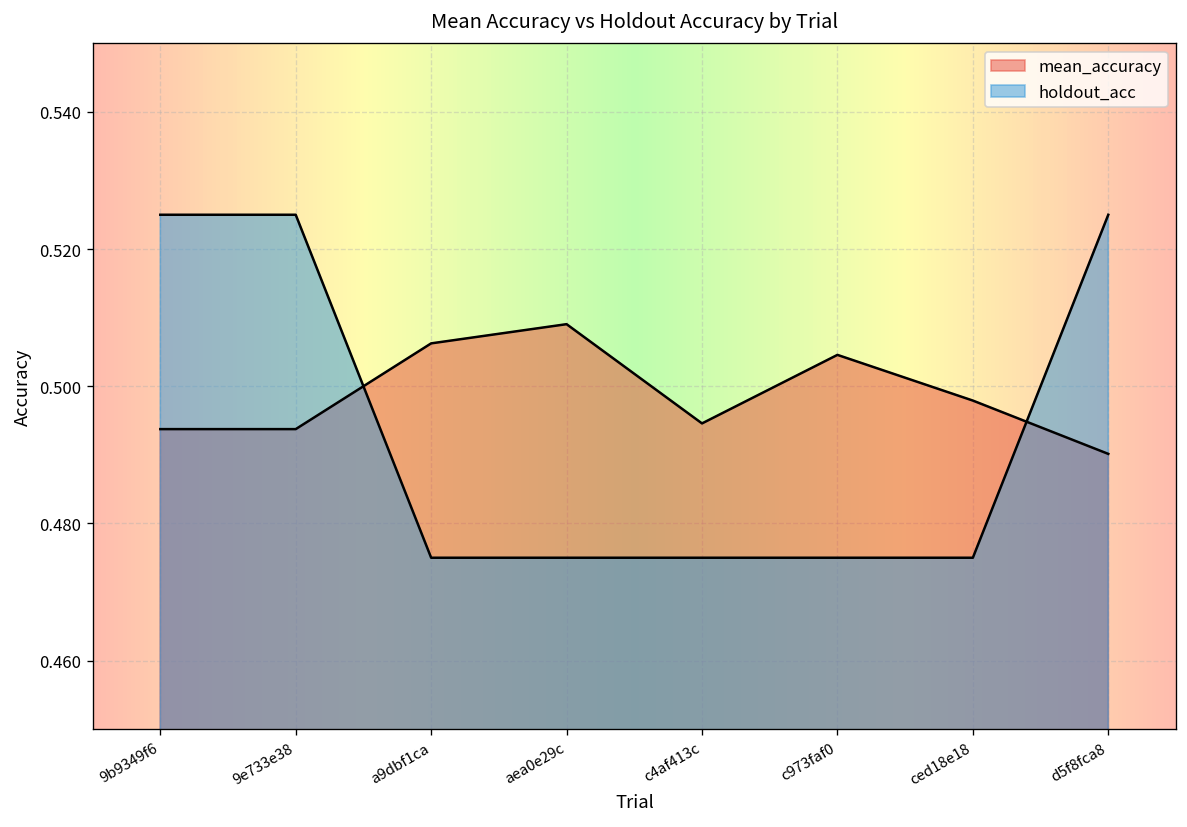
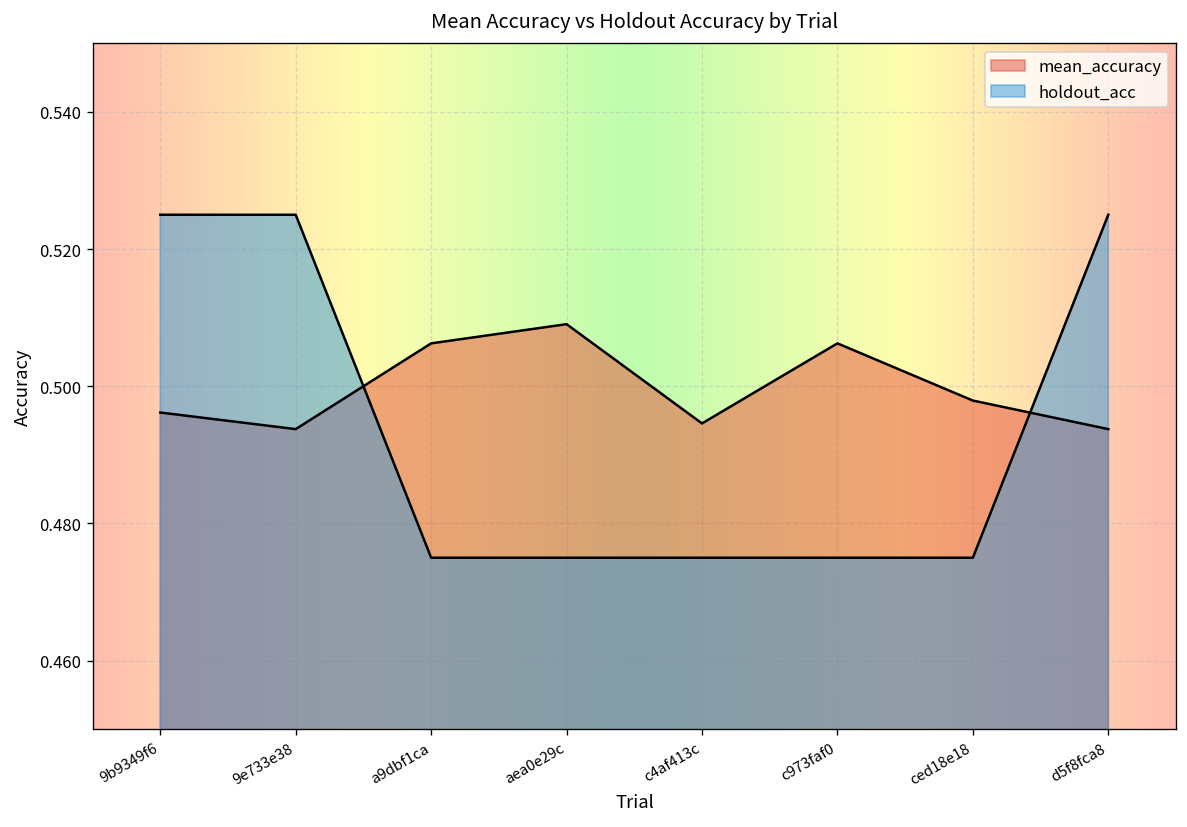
mean_accuracy, 9b9349f6: 0.494 -> 0.496
mean_accuracy, c973faf0: 0.505 -> 0.506
mean_accuracy, d5f8fca8: 0.490 -> 0.494
